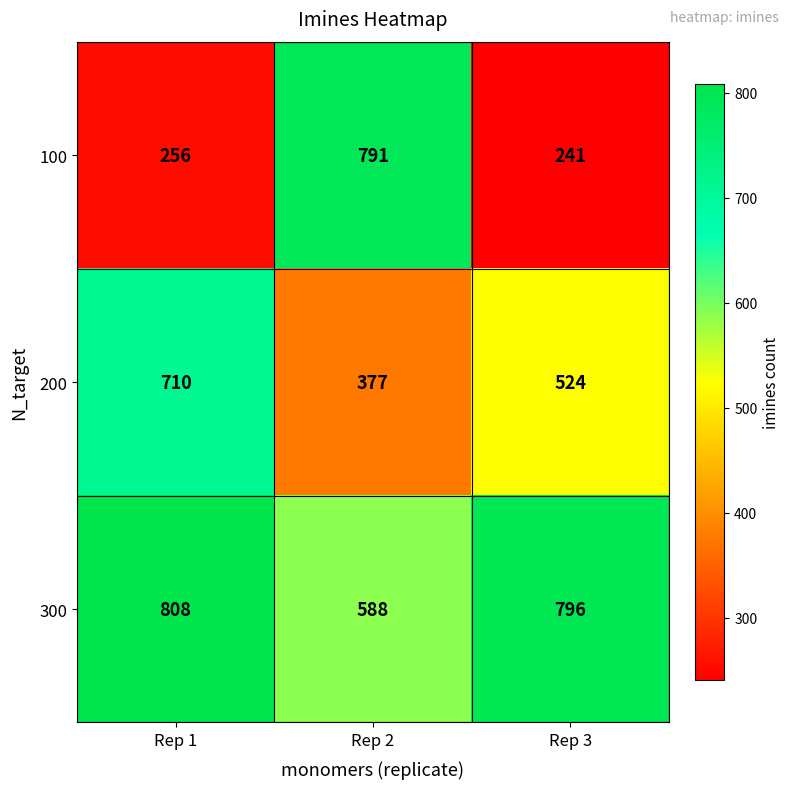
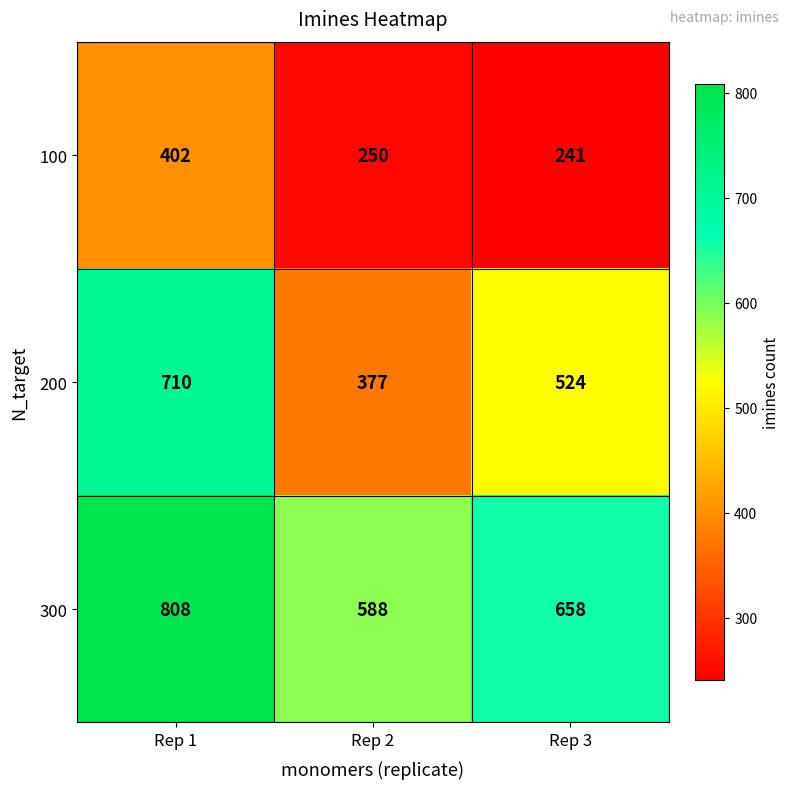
100, Rep 1: 256 -> 402
100, Rep 2: 791 -> 250
300, Rep 3: 796 -> 658
